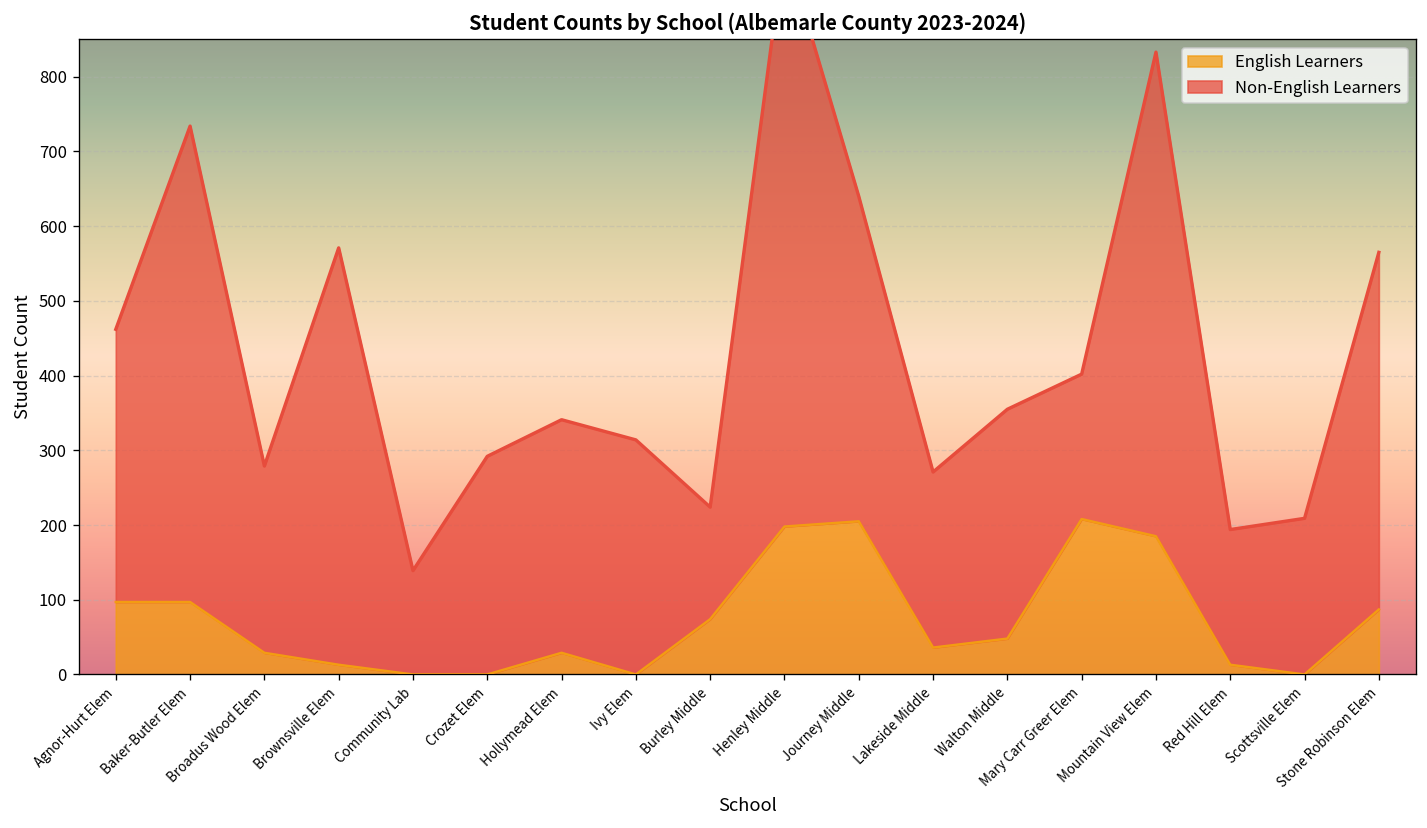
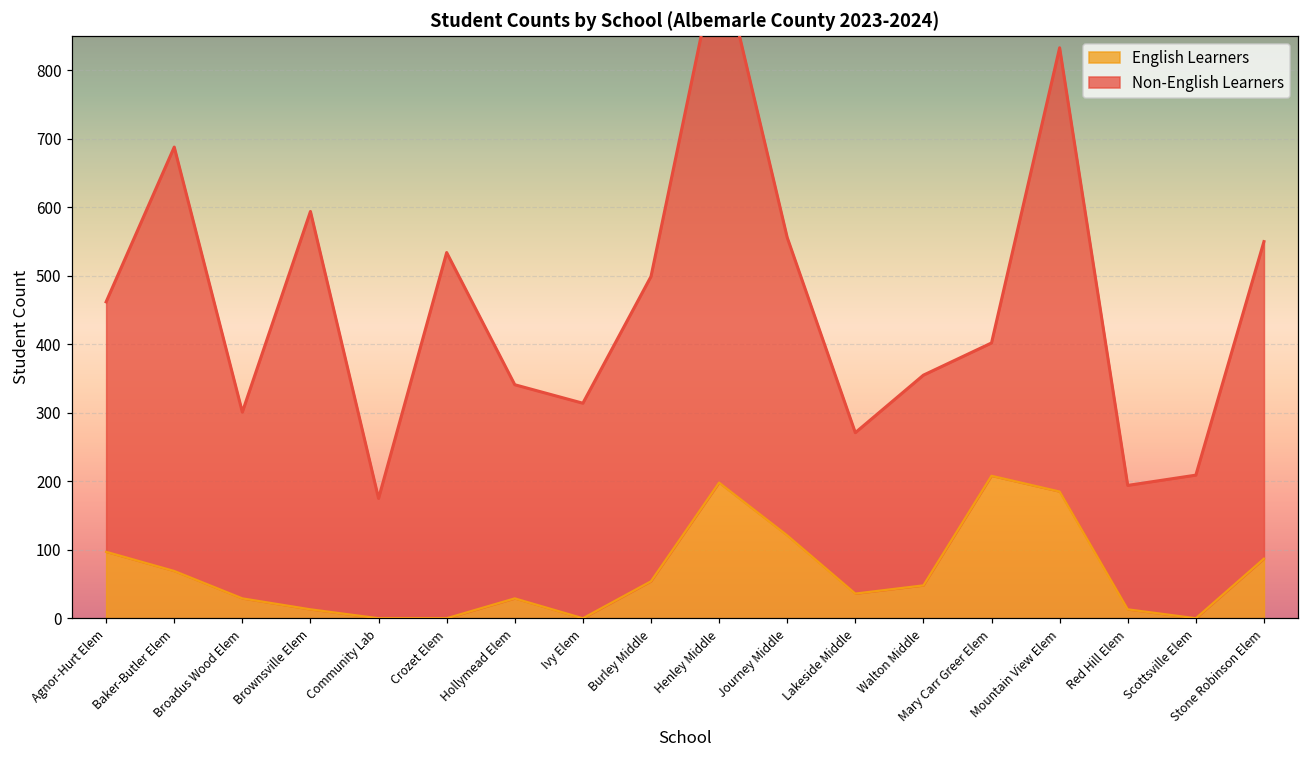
English Learners, Baker-Butler Elem: 100 -> 70
Non-English Learners, Baker-Butler Elem: 640 -> 620
Non-English Learners, Broadus Wood Elem: 250 -> 270
Non-English Learners, Brownsville Elem: 560 -> 580
Non-English Learners, Community Lab: 140 -> 180
Non-English Learners, Crozet Elem: 290 -> 530
English Learners, Burley Middle: 70 -> 50
Non-English Learners, Burley Middle: 150 -> 450
English Learners, Journey Middle: 210 -> 120
Non-English Learners, Stone Robinson Elem: 480 -> 460
